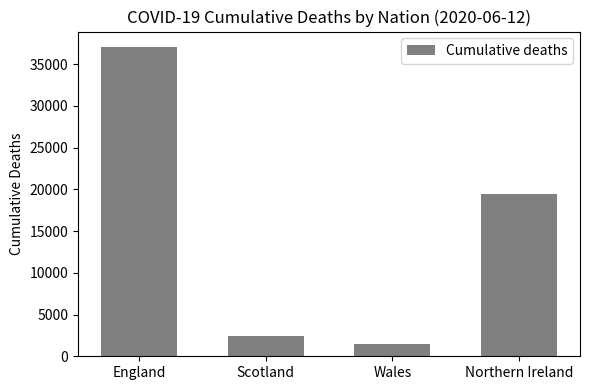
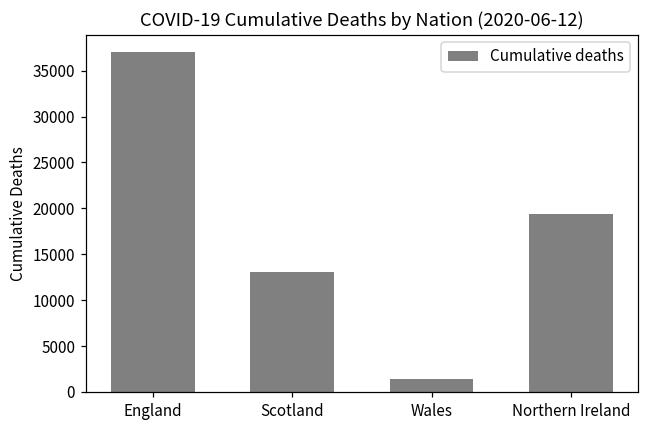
Scotland: 2000 -> 13000
